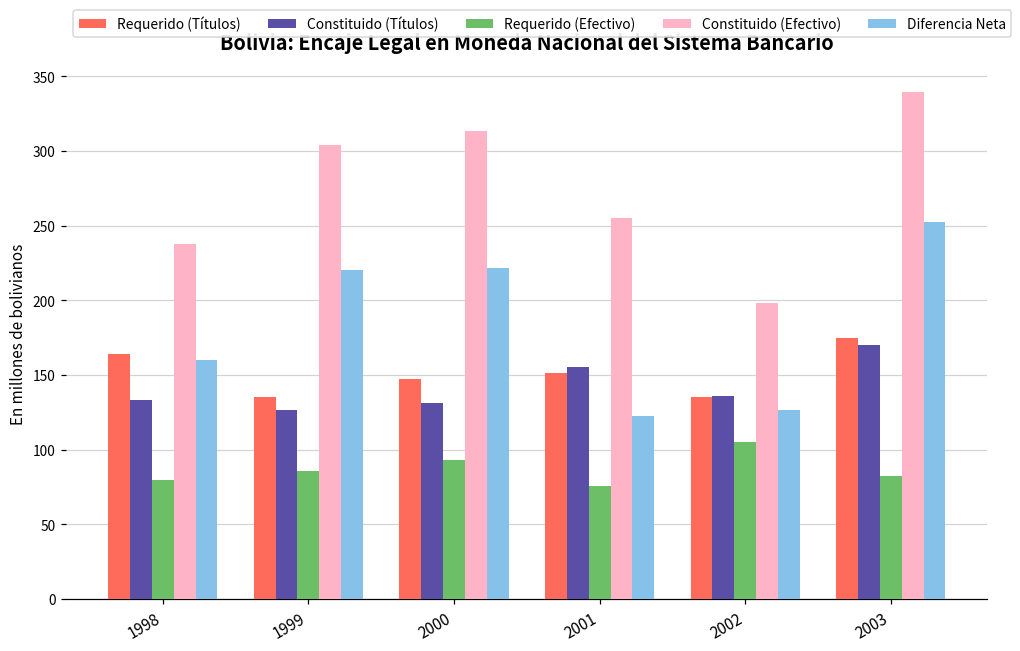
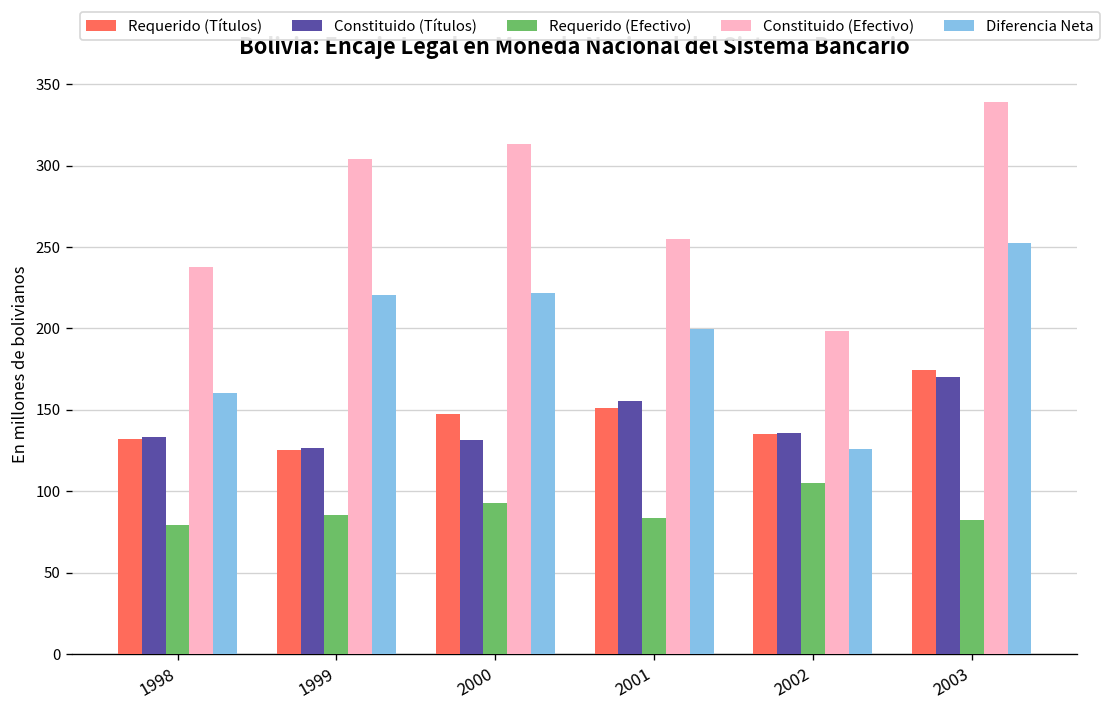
Requerido (Títulos), 1998: 164 -> 132
Requerido (Títulos), 1999: 136 -> 125
Requerido (Efectivo), 2001: 76 -> 84
Diferencia Neta, 2001: 123 -> 200
